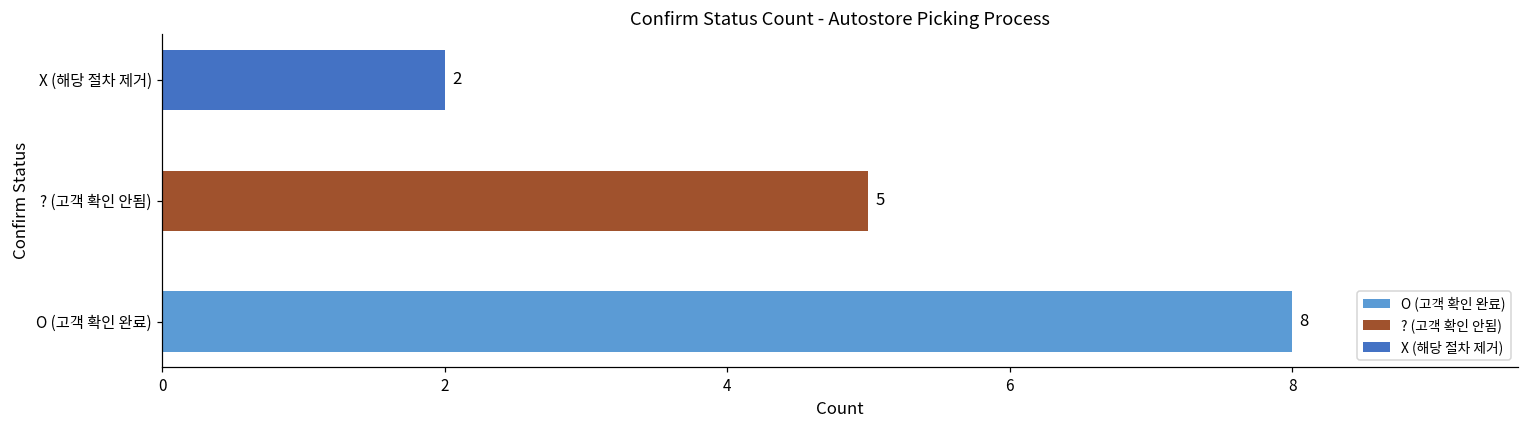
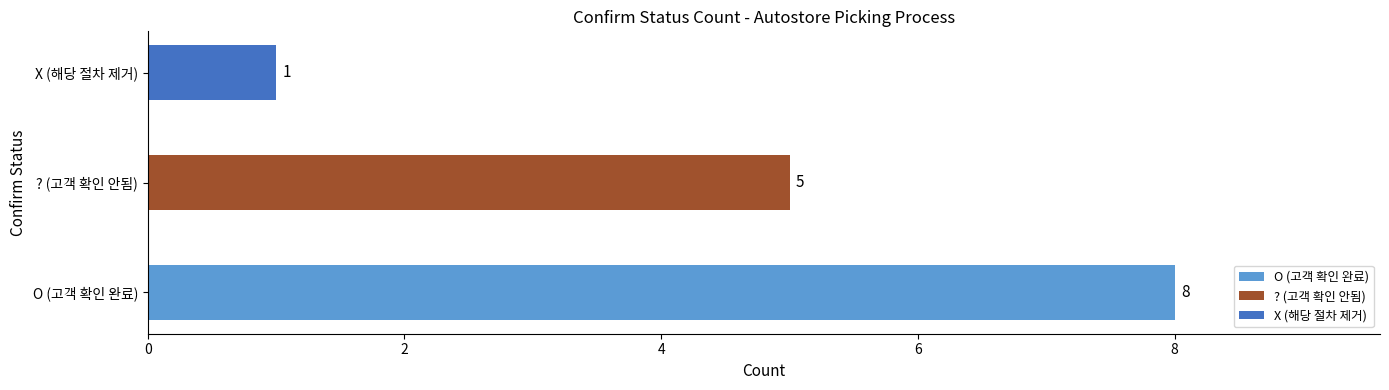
X (해당 절차 제거): 2 -> 1
